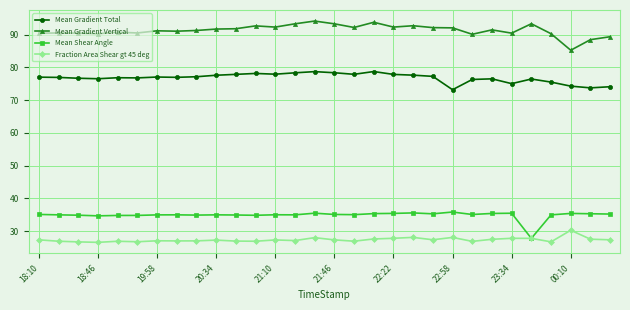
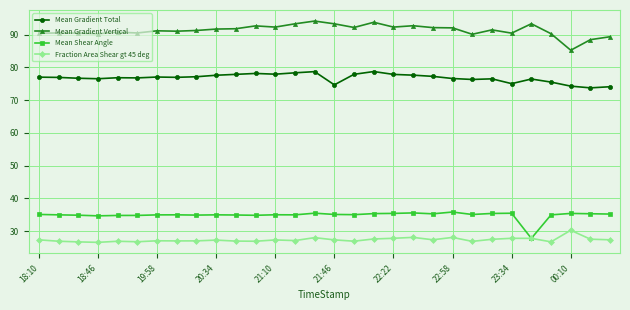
Mean Gradient Total, 21:46: 78 -> 75
Mean Gradient Total, 22:58: 73 -> 77
